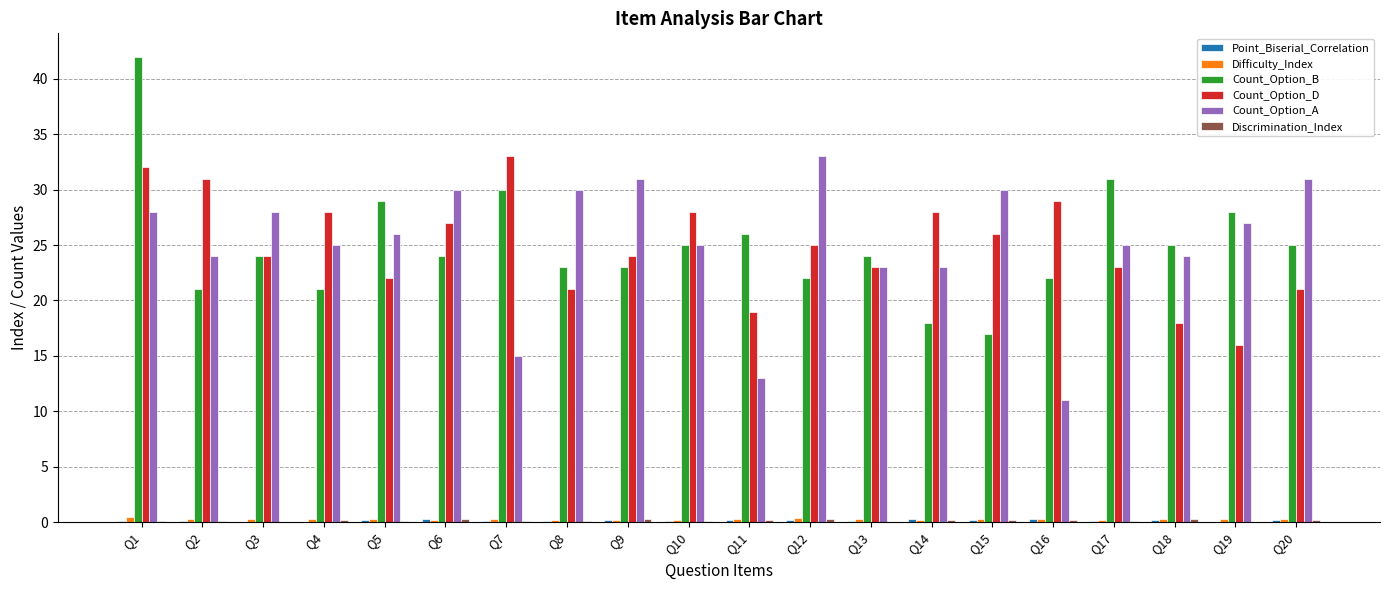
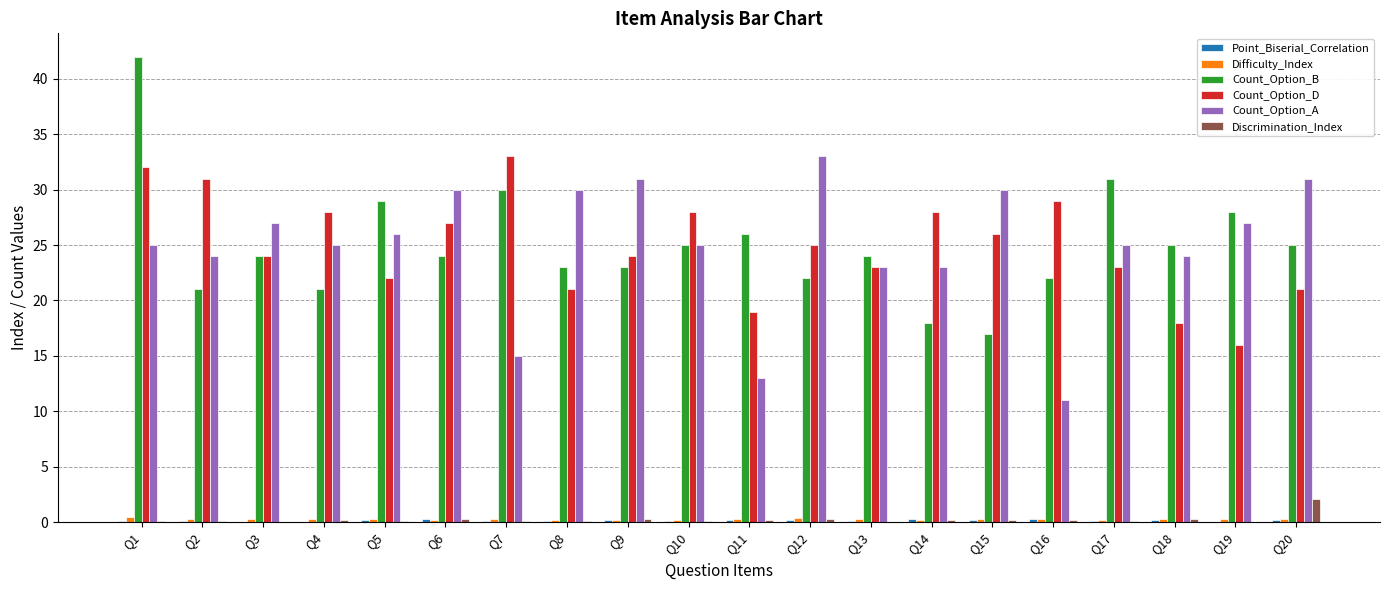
Count_Option_A, Q1: 28 -> 25
Count_Option_A, Q3: 28 -> 27
Discrimination_Index, Q20: 0.2 -> 2.1
